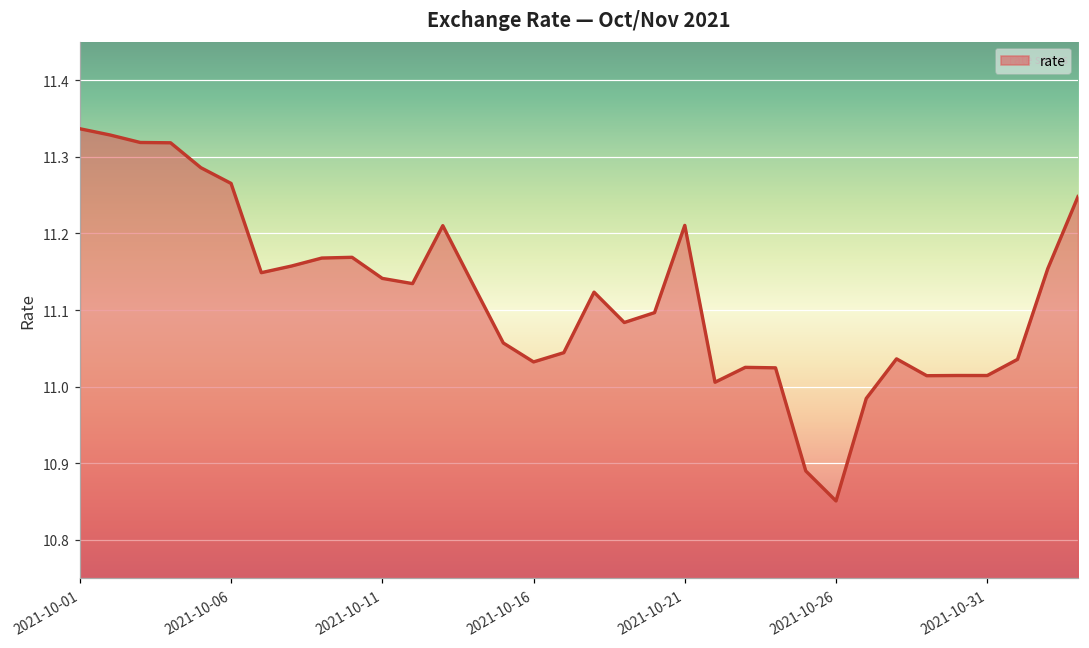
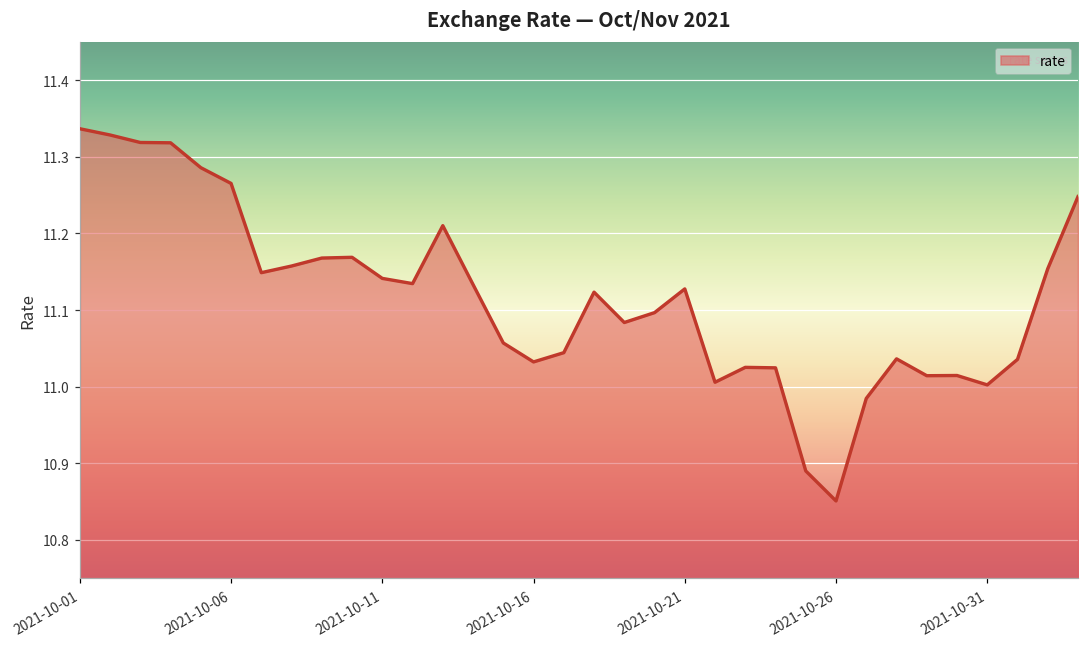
2021-10-21: 11.21 -> 11.13
2021-10-31: 11.01 -> 11.00
